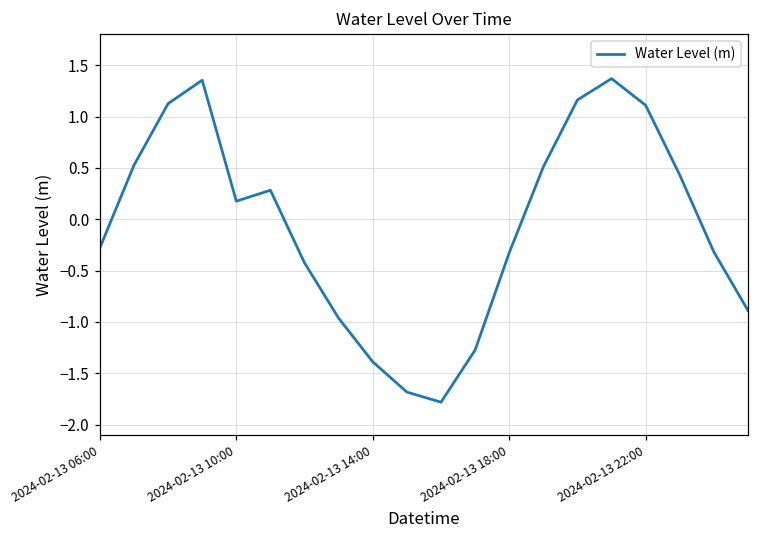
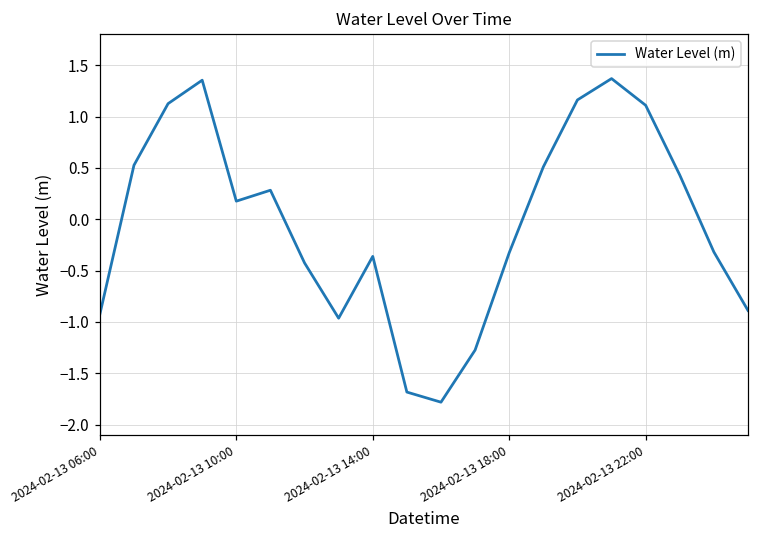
2024-02-13 06:00: -0.3 -> -0.9
2024-02-13 14:00: -1.4 -> -0.4
